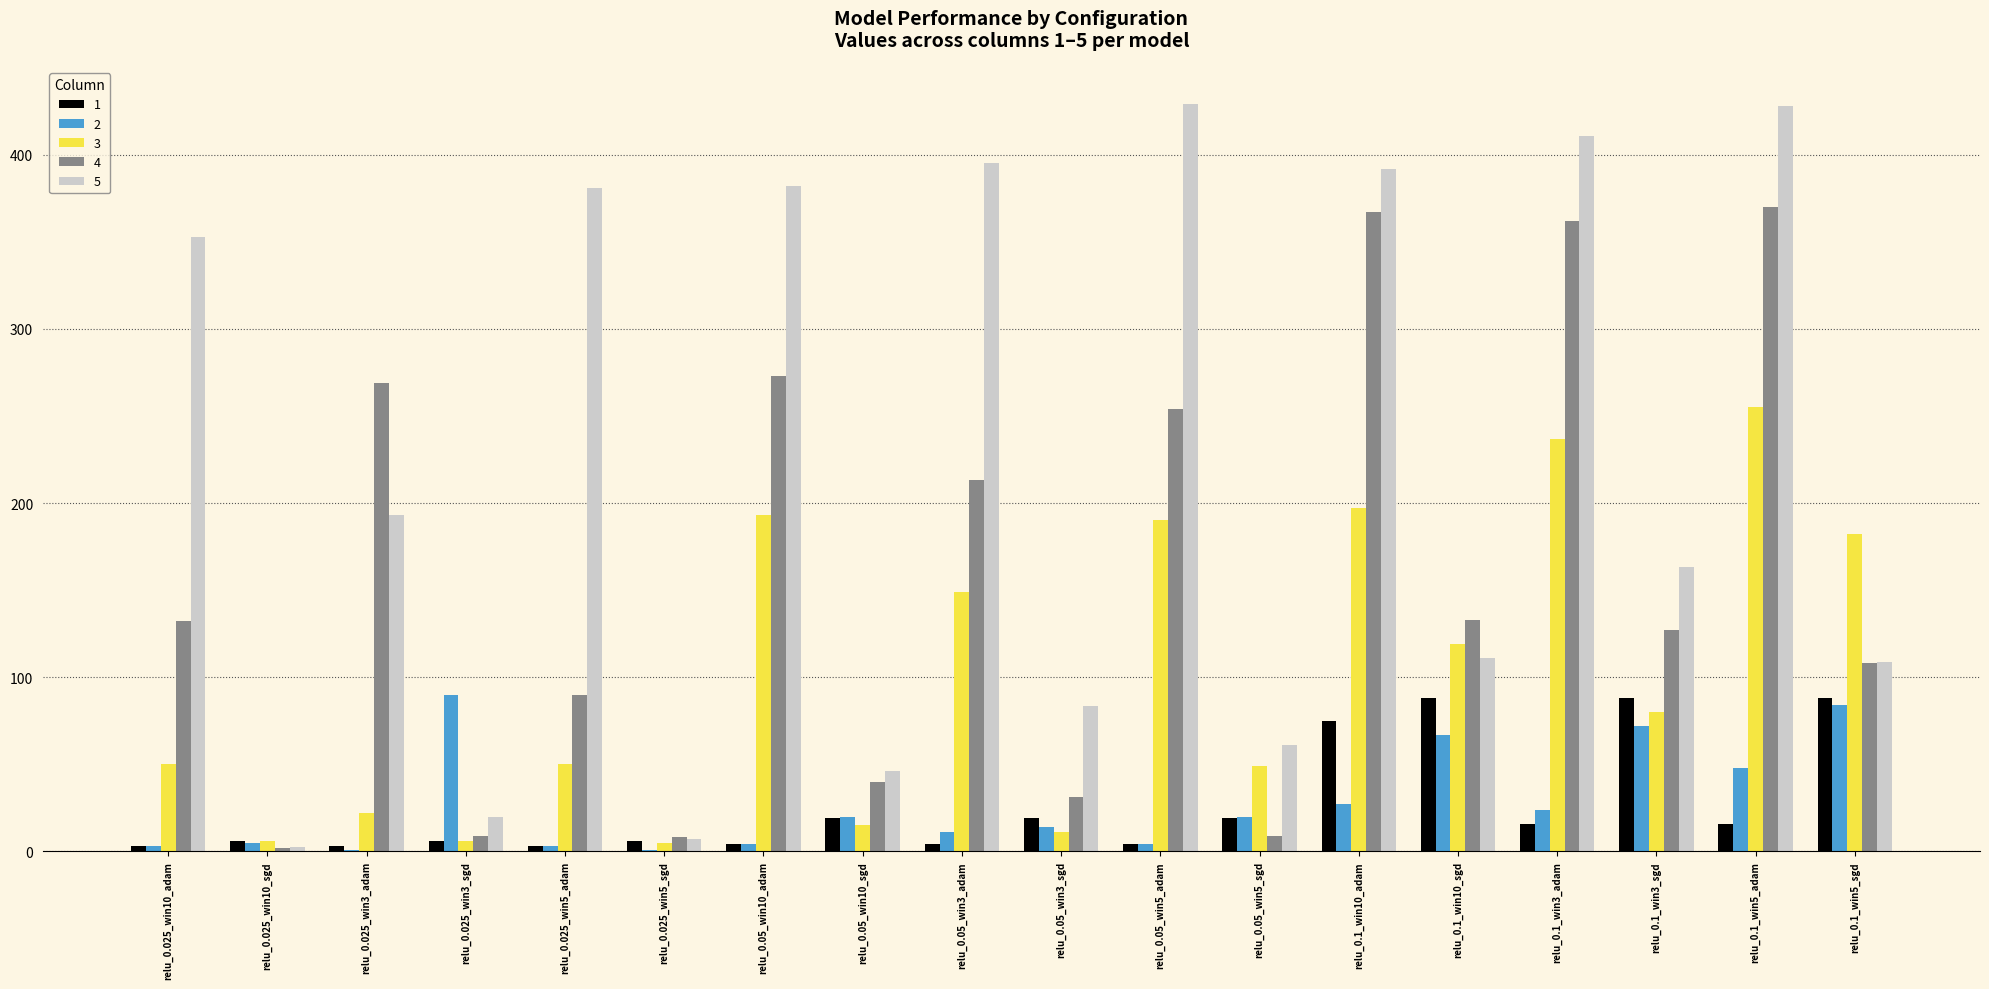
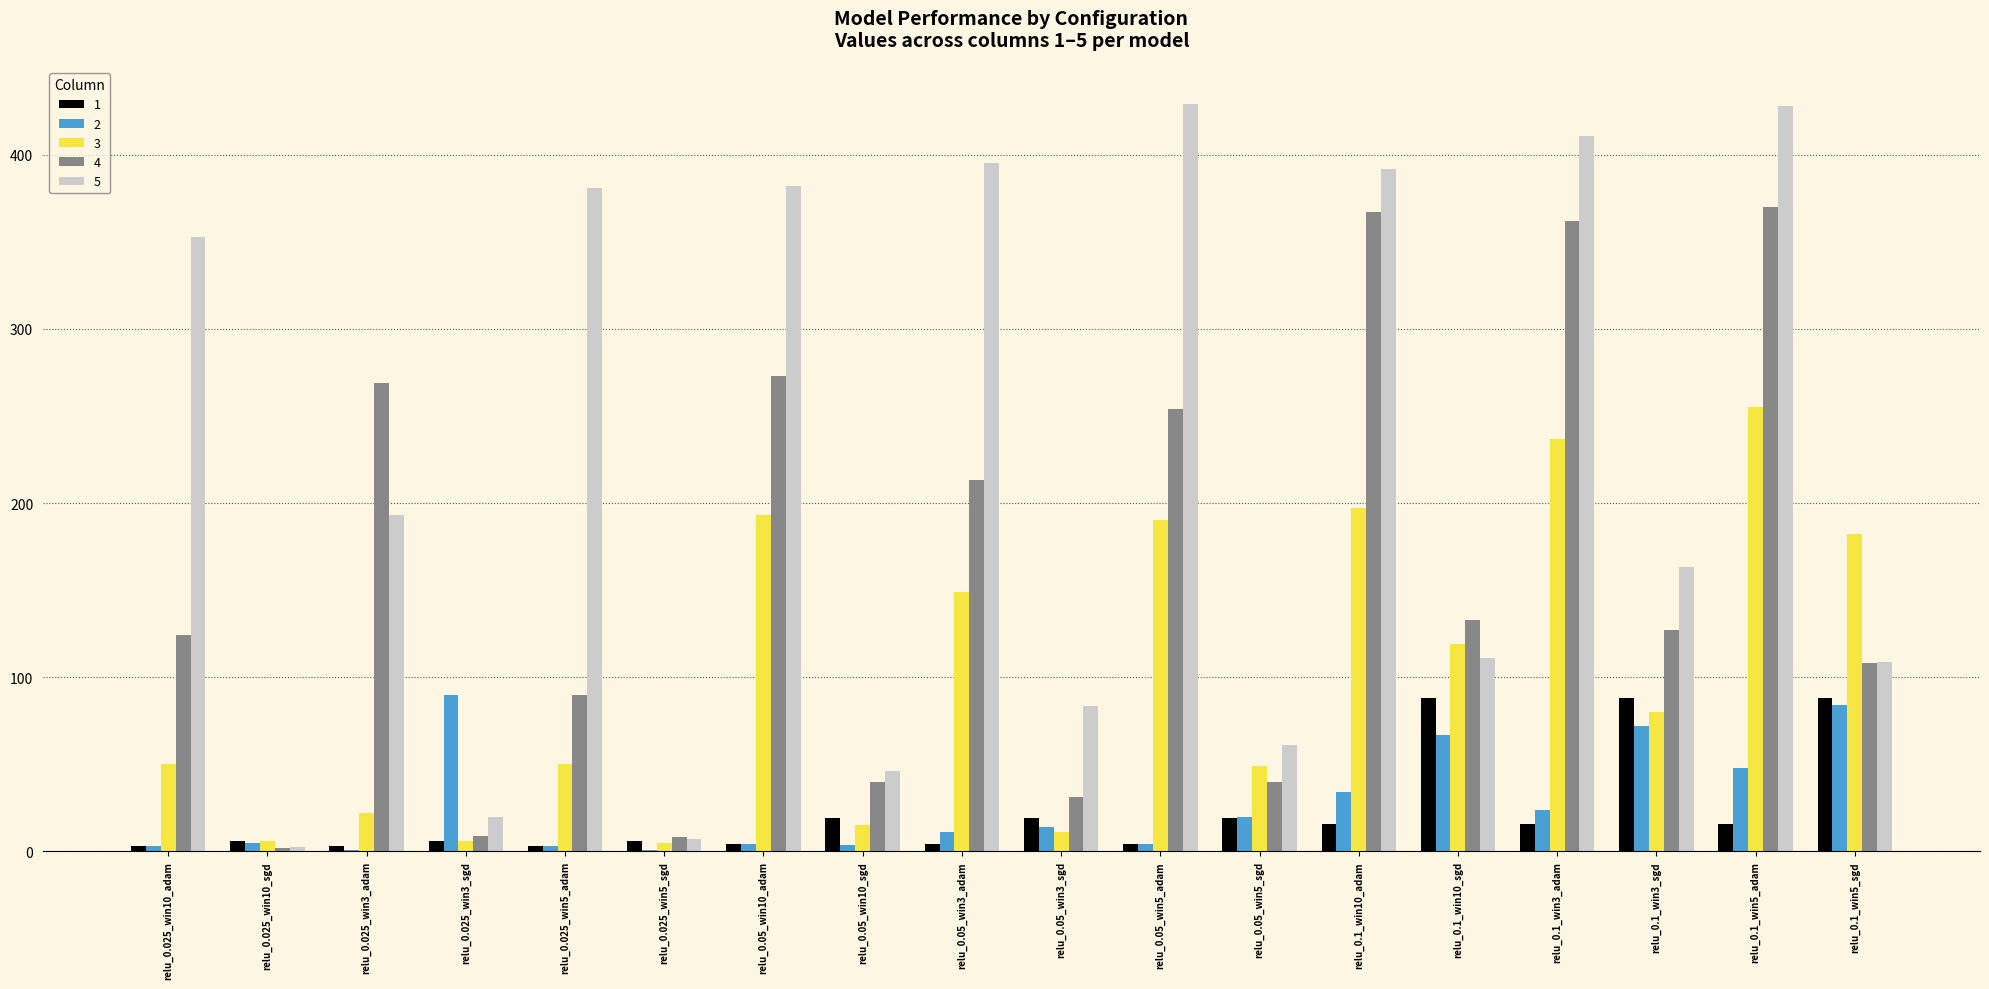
4, relu_0.025_win10_adam: 132 -> 124
2, relu_0.05_win10_sgd: 20 -> 4
4, relu_0.05_win5_sgd: 9 -> 40
1, relu_0.1_win10_adam: 75 -> 16
2, relu_0.1_win10_adam: 27 -> 34
